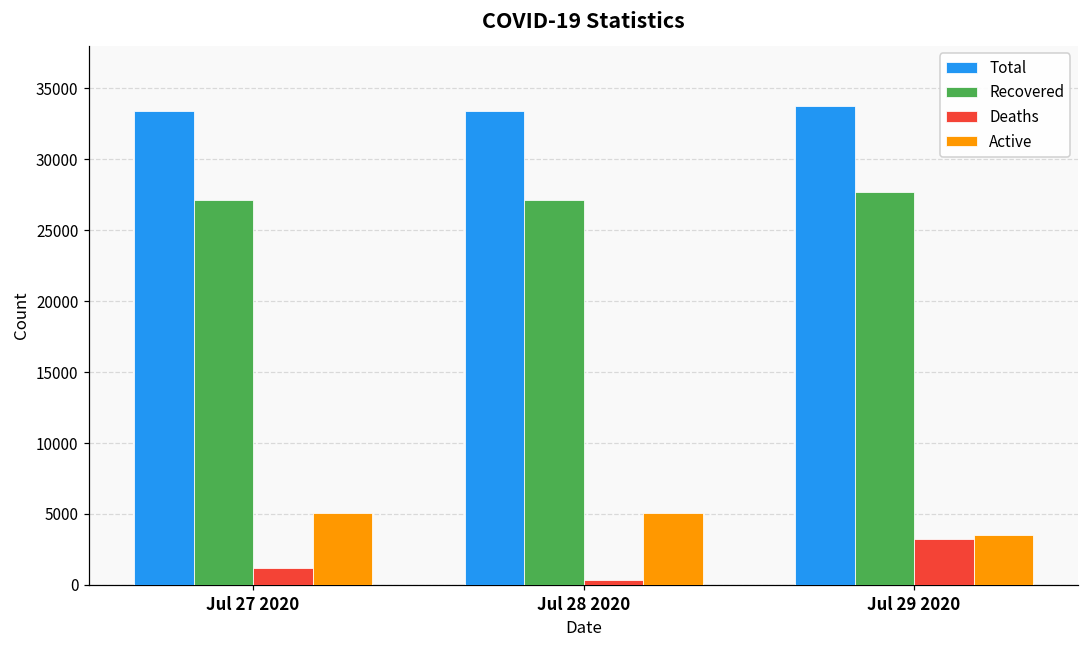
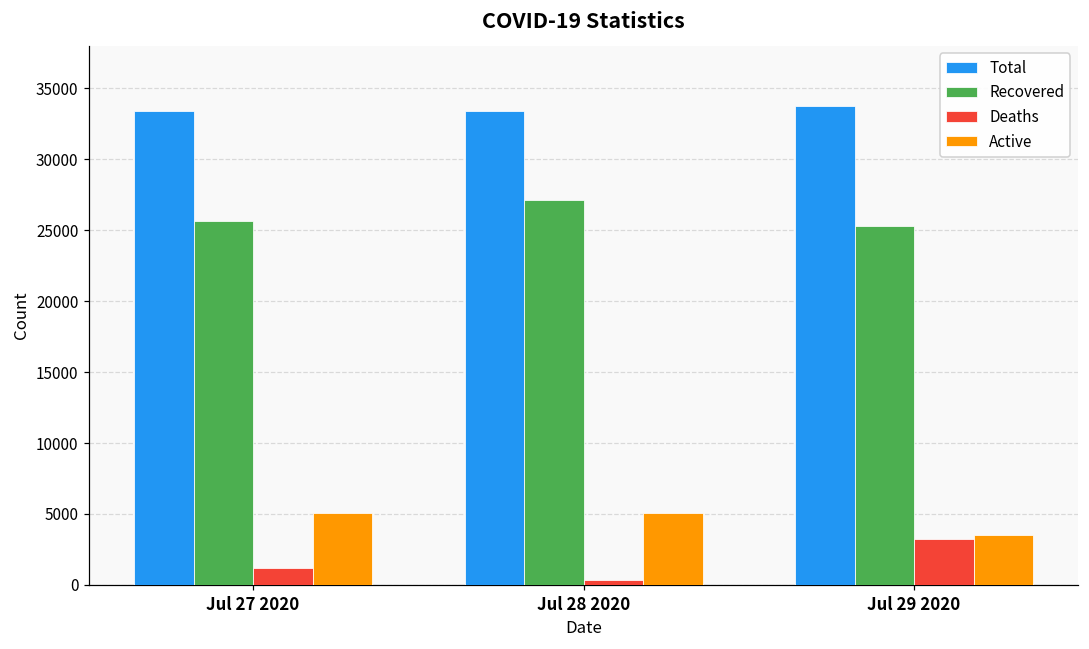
Recovered, Jul 27 2020: 27100 -> 25700
Recovered, Jul 29 2020: 27700 -> 25300
